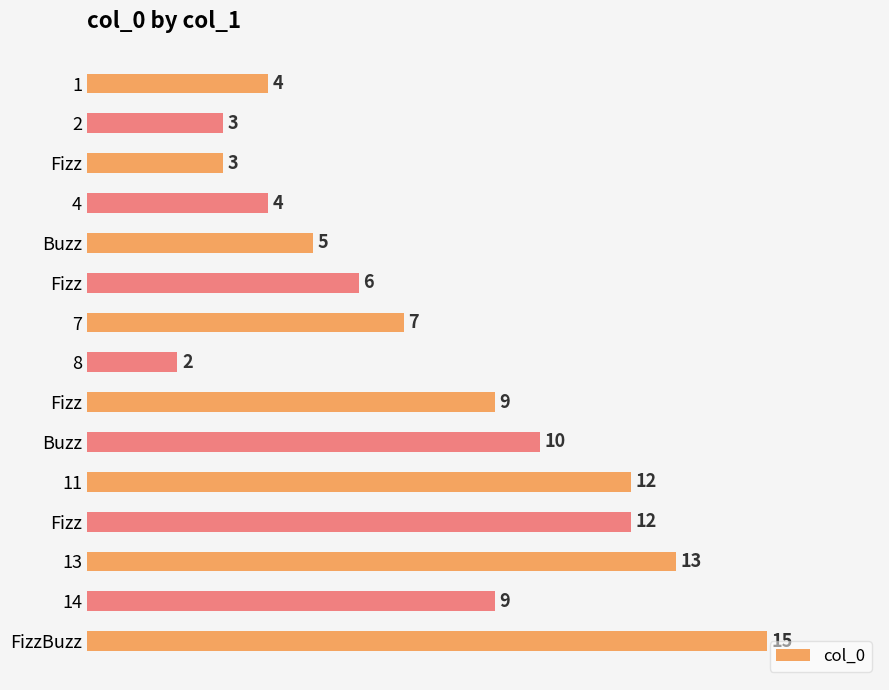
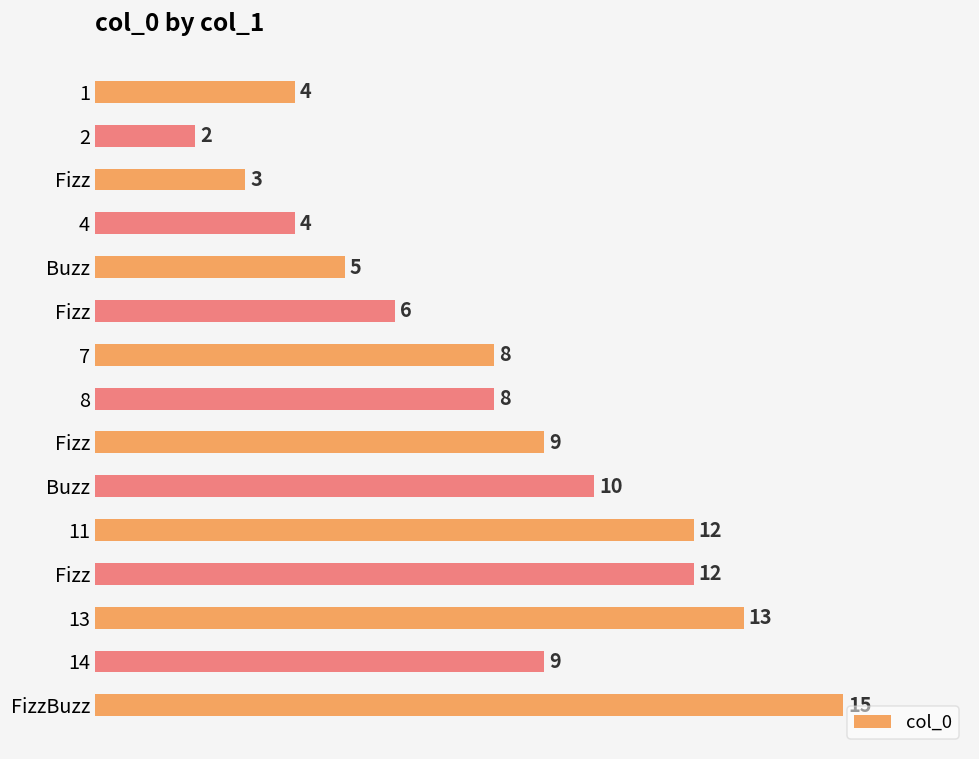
2: 3 -> 2
7: 7 -> 8
8: 2 -> 8
